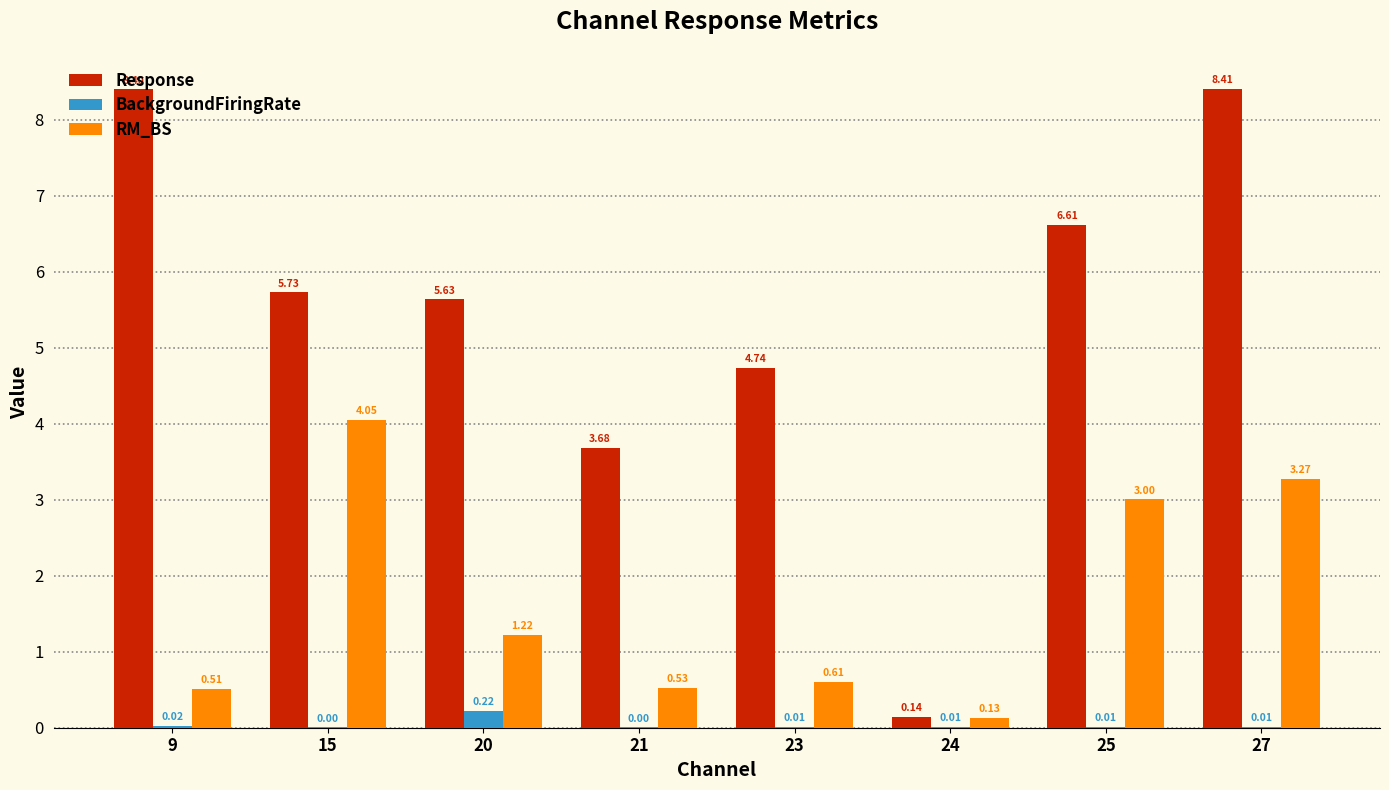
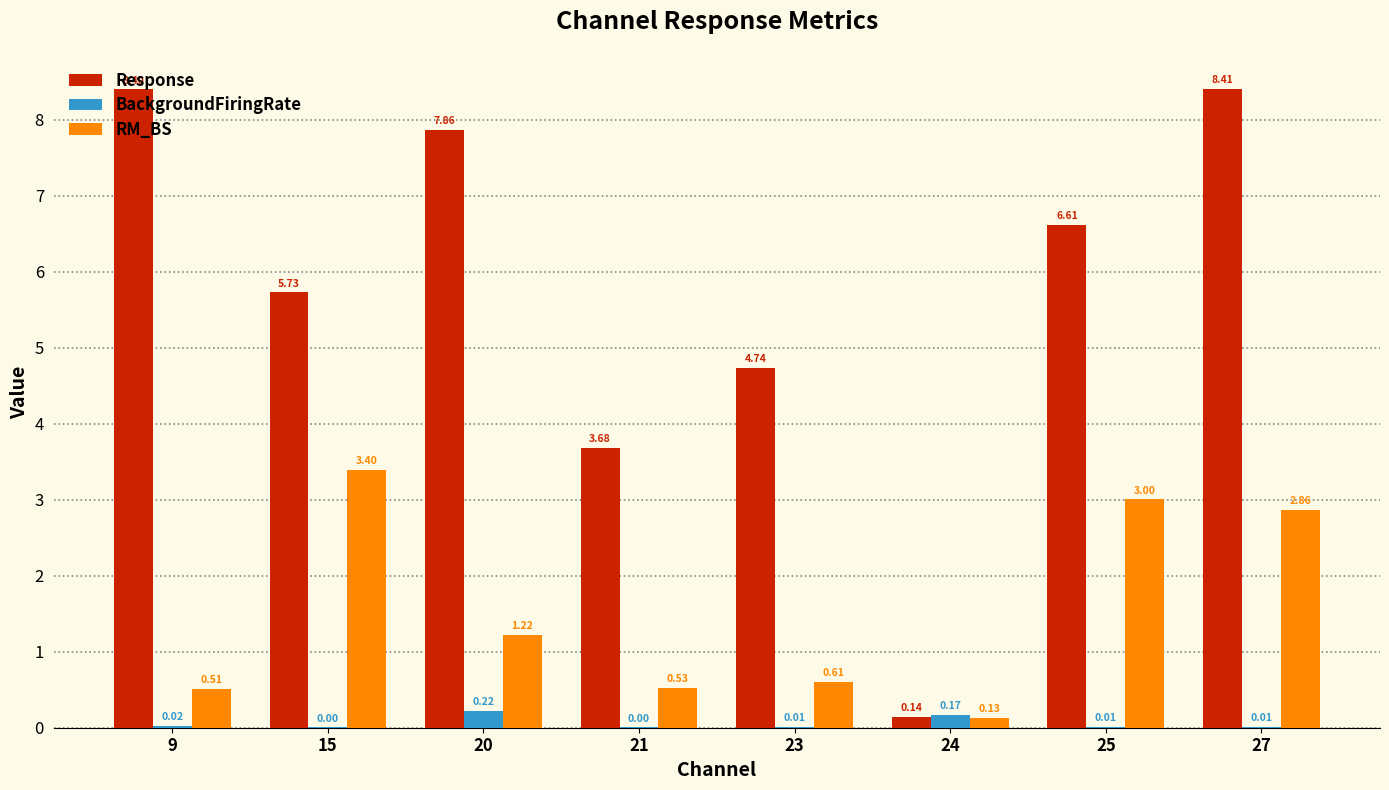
RM_BS, 15: 4.05 -> 3.40
Response, 20: 5.63 -> 7.86
BackgroundFiringRate, 24: 0.01 -> 0.17
RM_BS, 27: 3.27 -> 2.86
